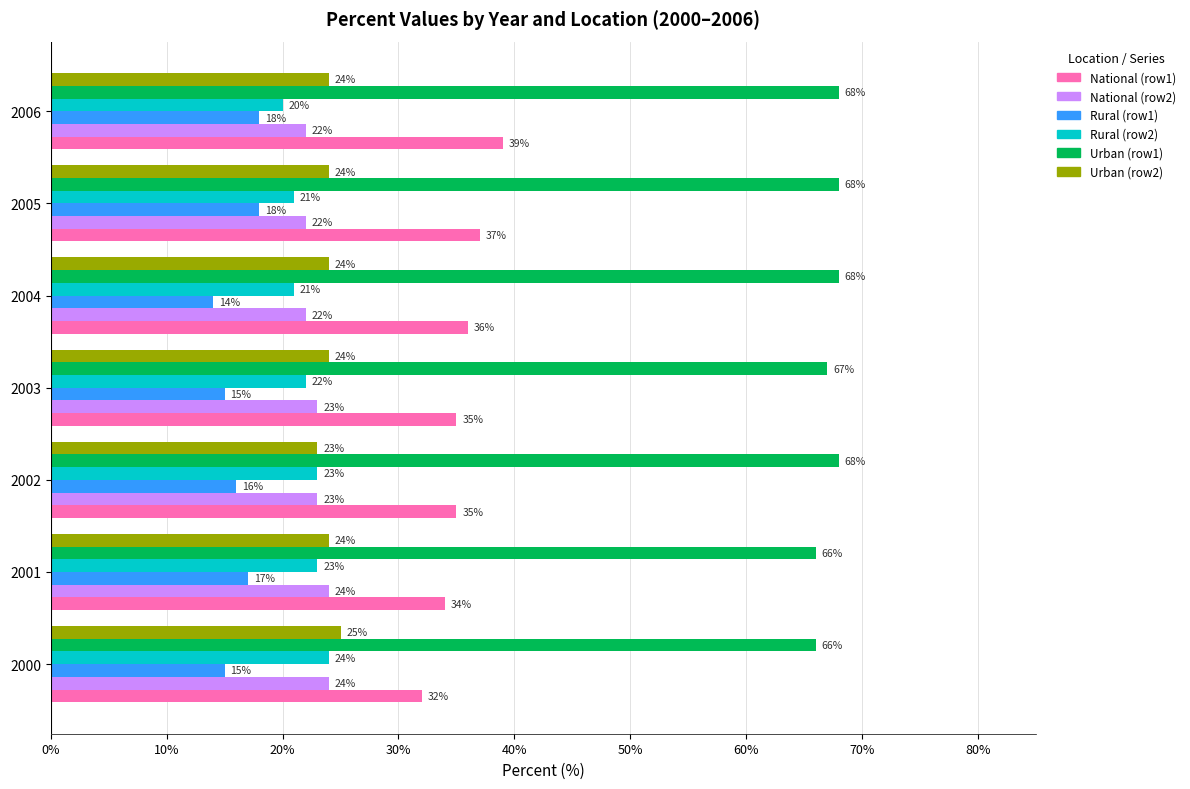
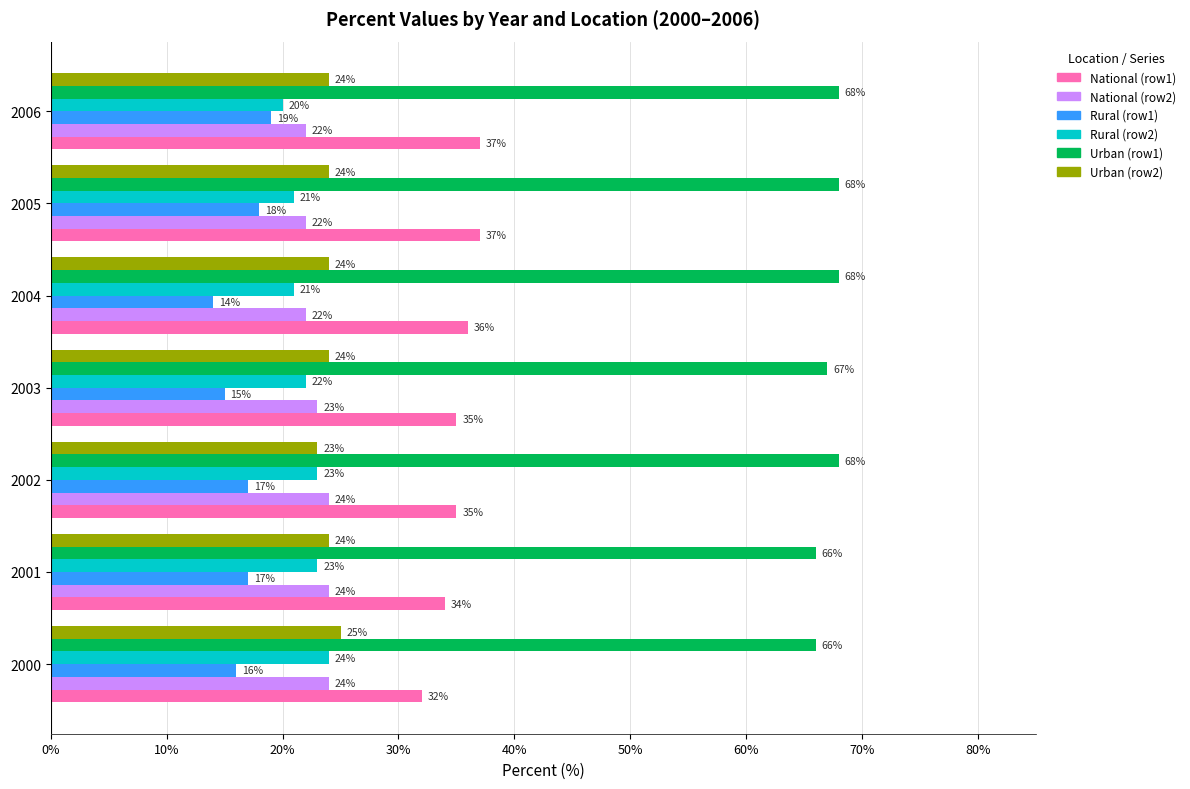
Rural (row1), 2006: 18% -> 19%
National (row1), 2006: 39% -> 37%
Rural (row1), 2002: 16% -> 17%
National (row2), 2002: 23% -> 24%
Rural (row1), 2000: 15% -> 16%
